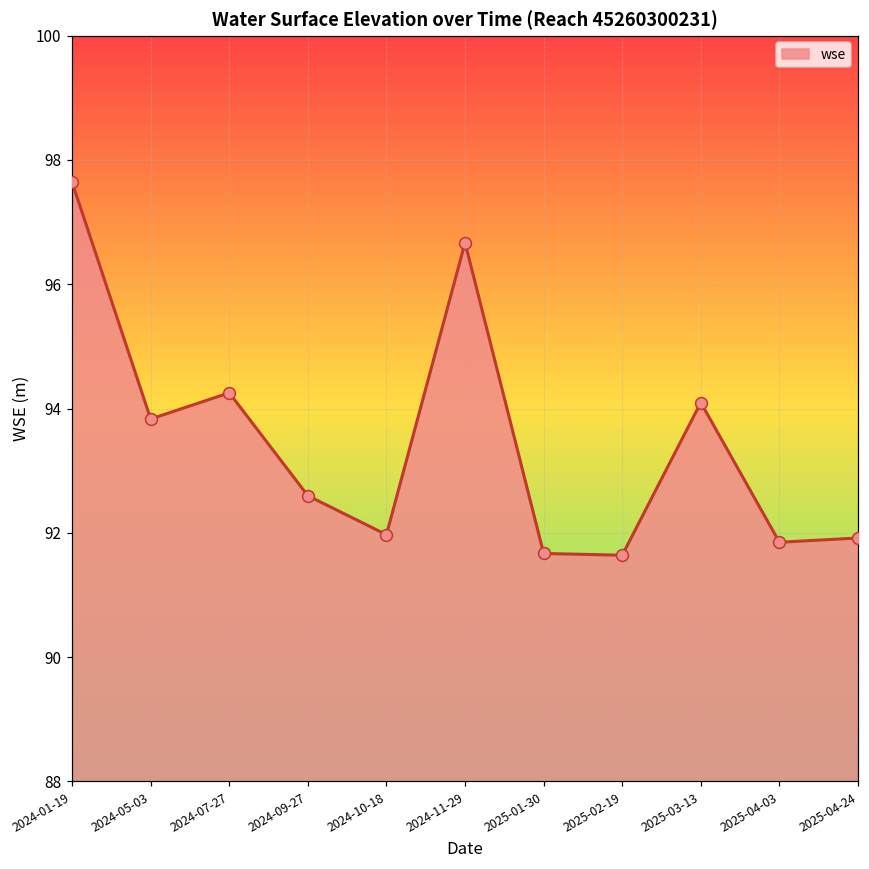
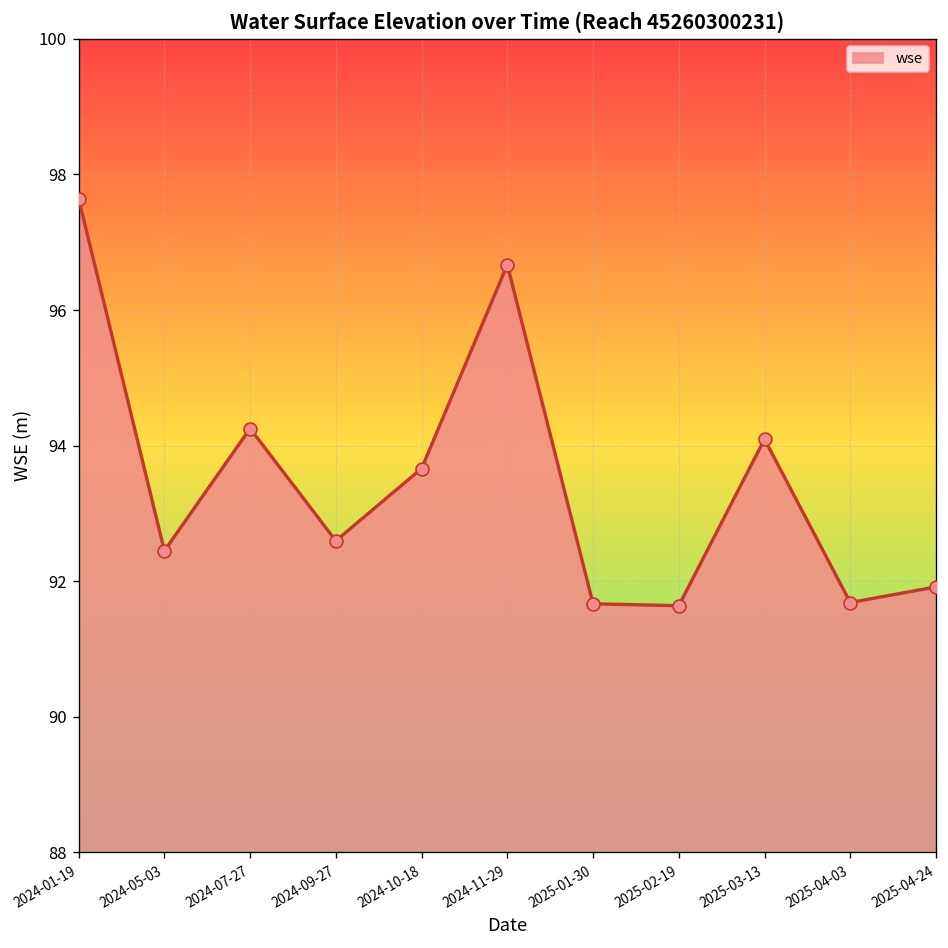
2024-05-03: 93.8 -> 92.4
2024-10-18: 92.0 -> 93.7
2025-04-03: 91.8 -> 91.7
